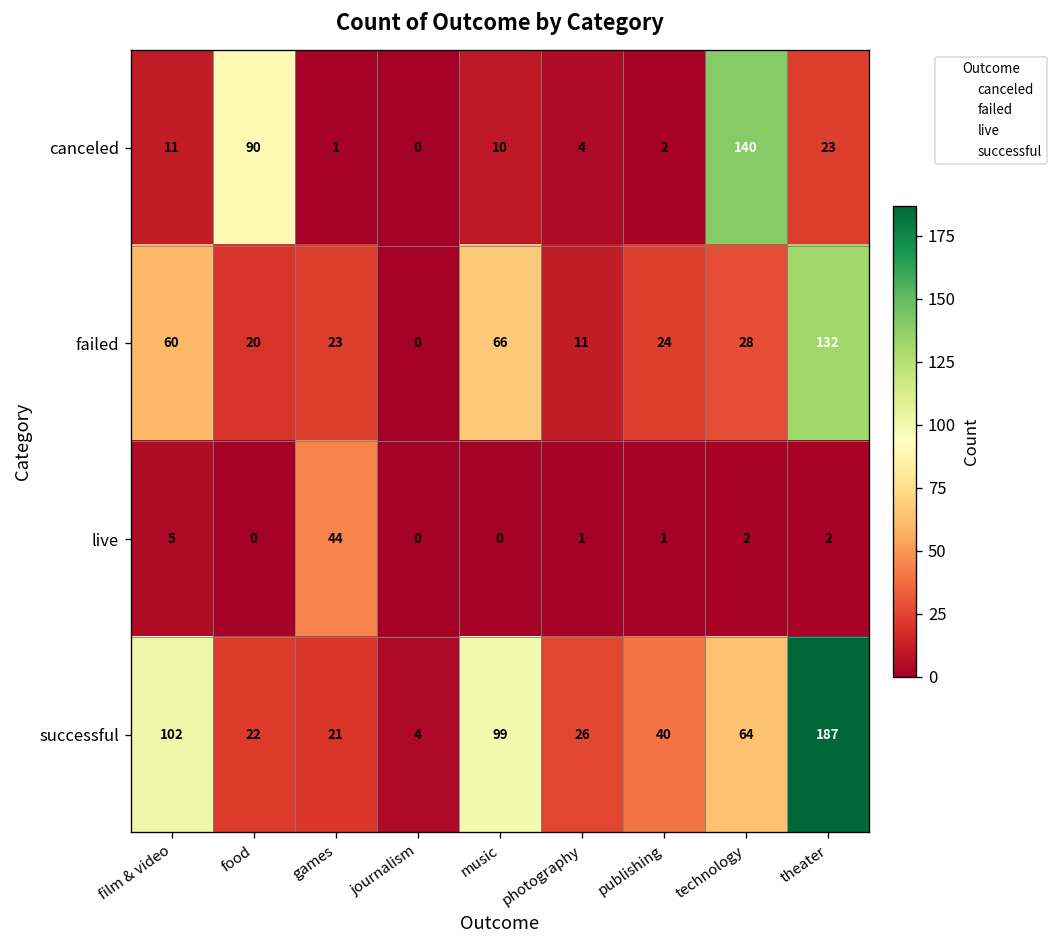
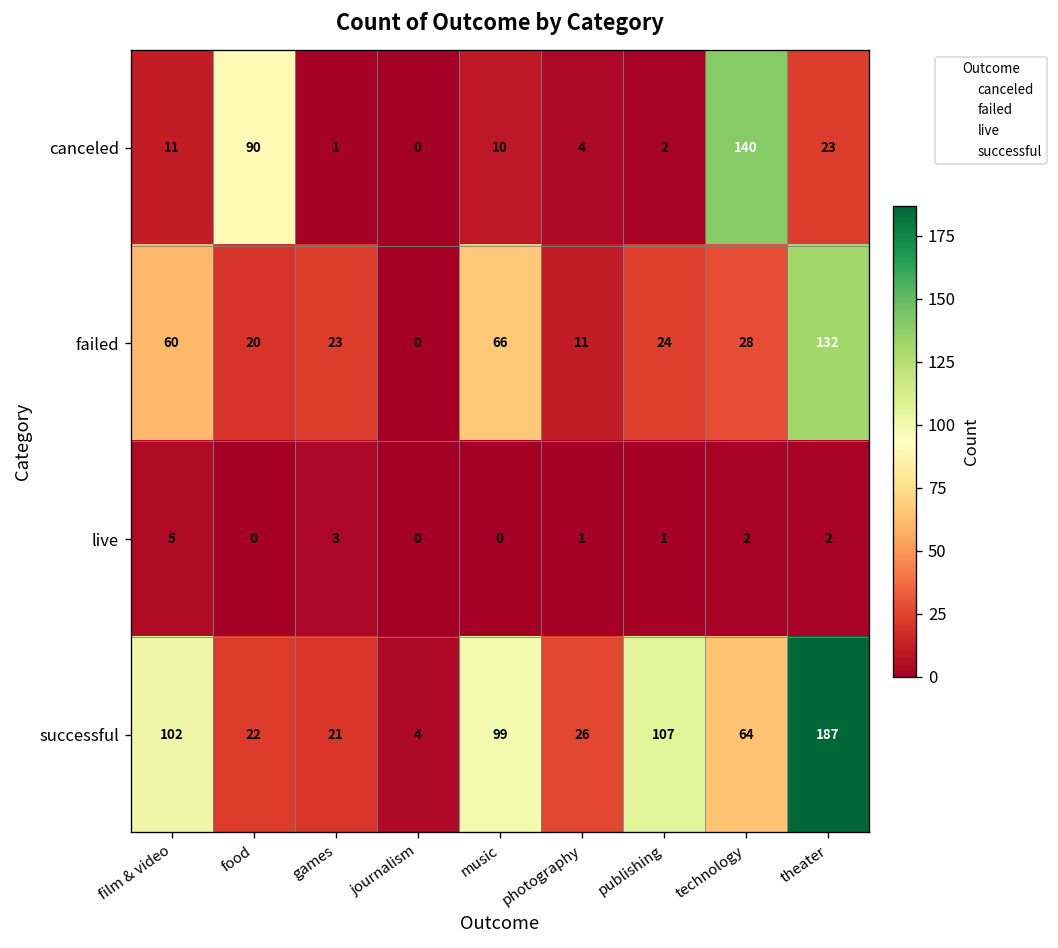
live, games: 44 -> 3
successful, publishing: 40 -> 107
